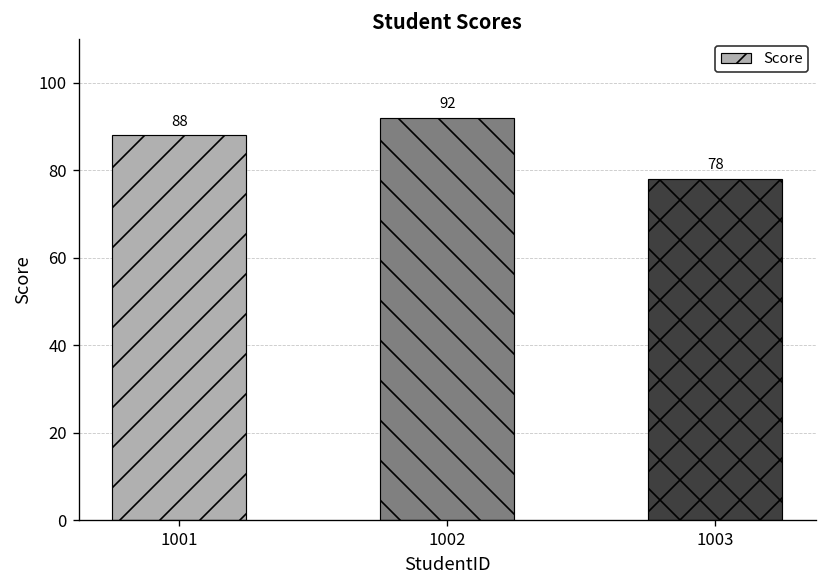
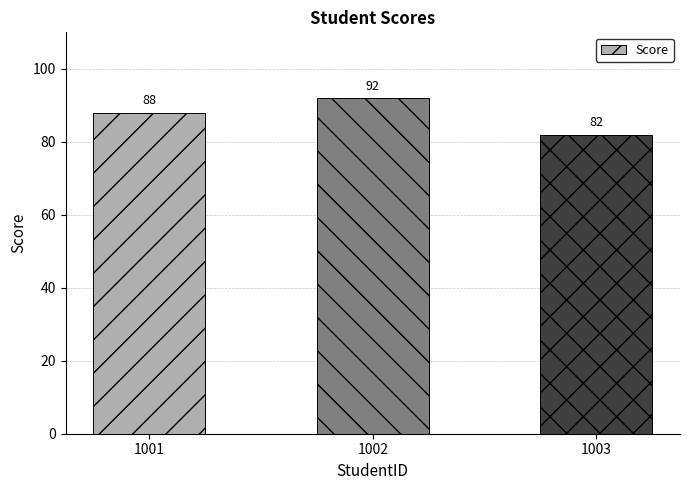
1003: 78 -> 82
